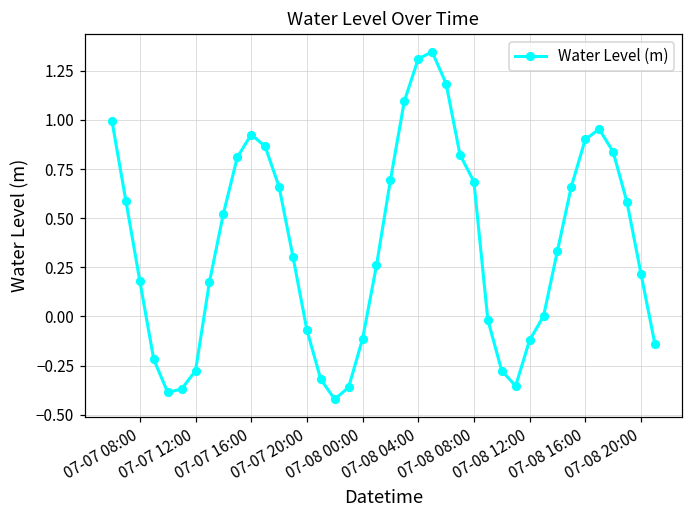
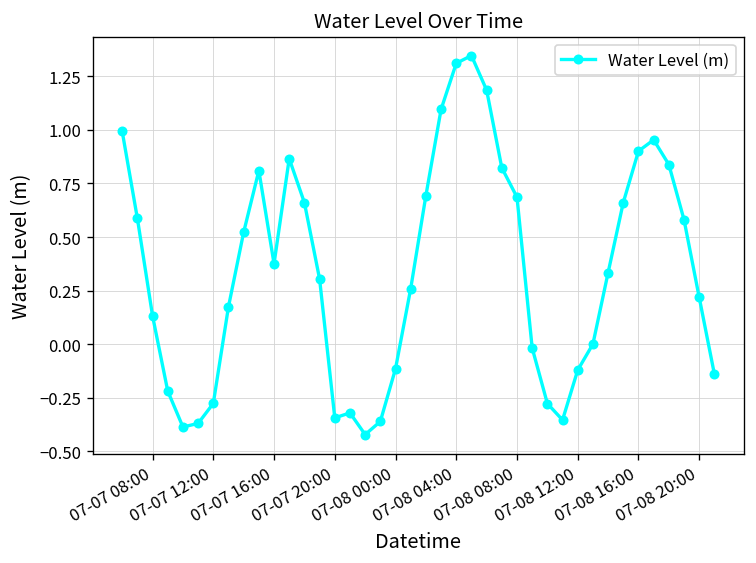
07-07 08:00: 0.18 -> 0.13
07-07 16:00: 0.93 -> 0.38
07-07 20:00: -0.07 -> -0.34
